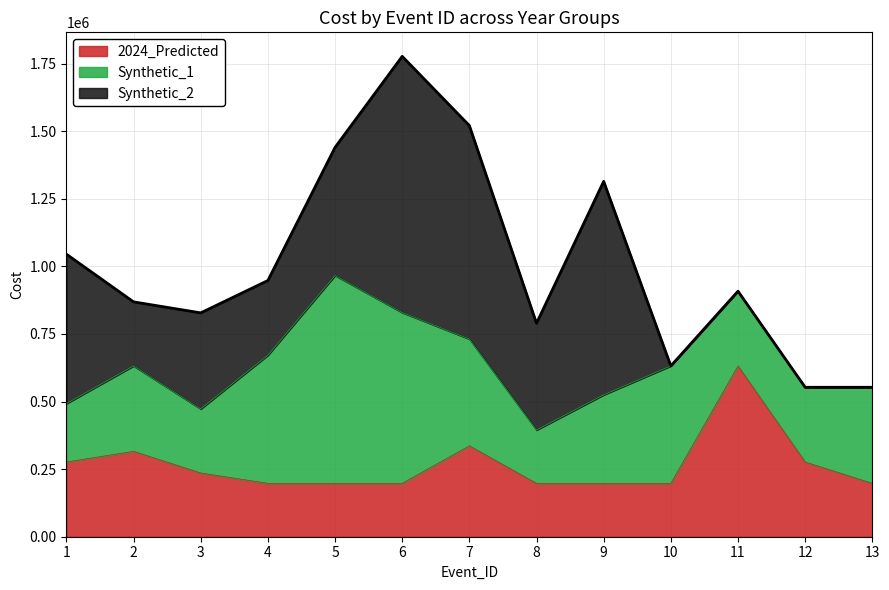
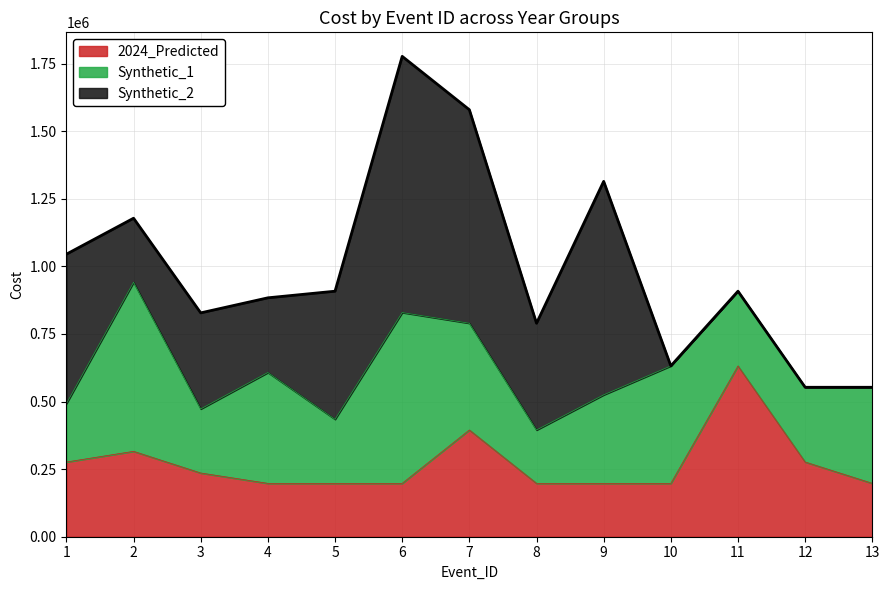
Synthetic_1, 2: 320000 -> 630000
Synthetic_1, 4: 470000 -> 410000
Synthetic_1, 5: 770000 -> 240000
2024_Predicted, 7: 340000 -> 390000
